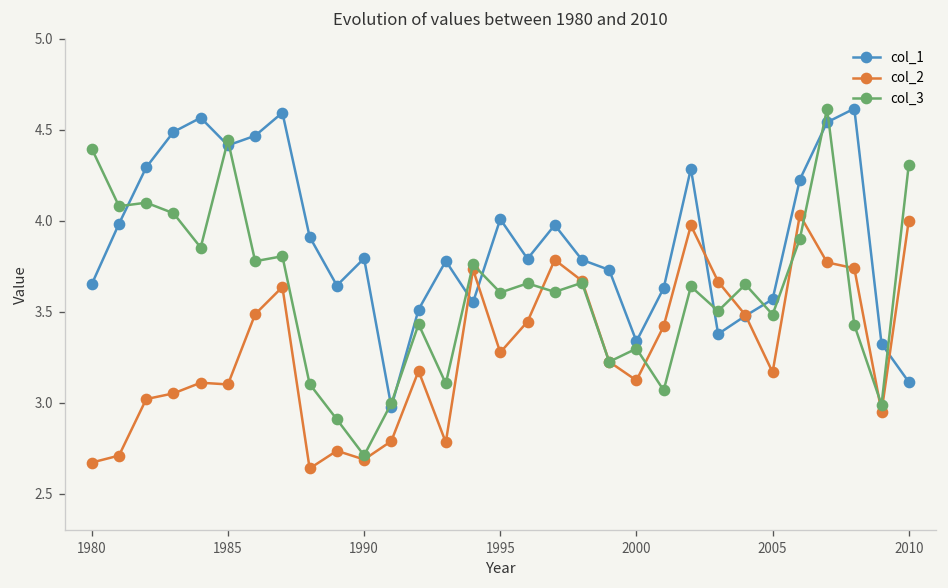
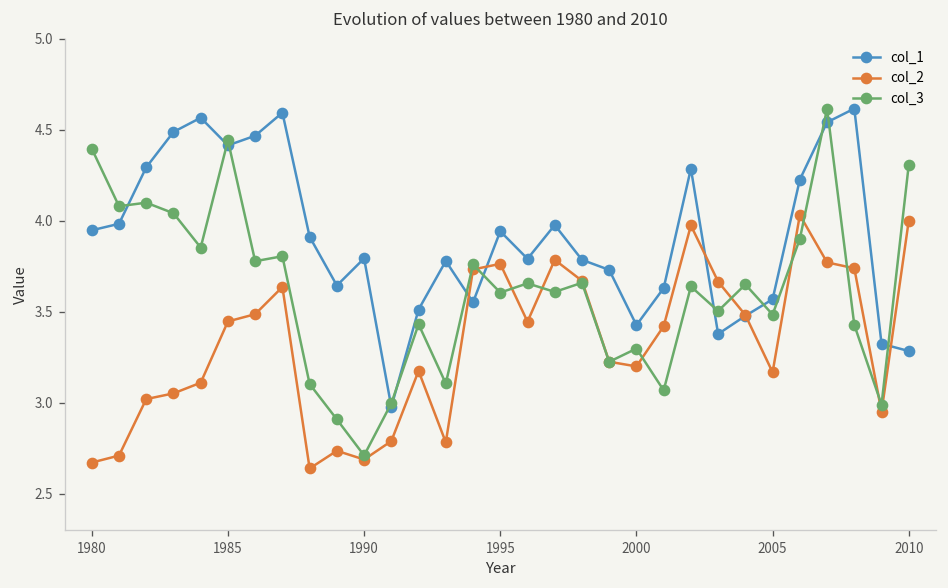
col_1, 1980: 3.65 -> 3.95
col_2, 1985: 3.10 -> 3.45
col_1, 1995: 4.01 -> 3.94
col_2, 1995: 3.28 -> 3.76
col_1, 2000: 3.34 -> 3.43
col_2, 2000: 3.12 -> 3.20
col_1, 2010: 3.11 -> 3.28
